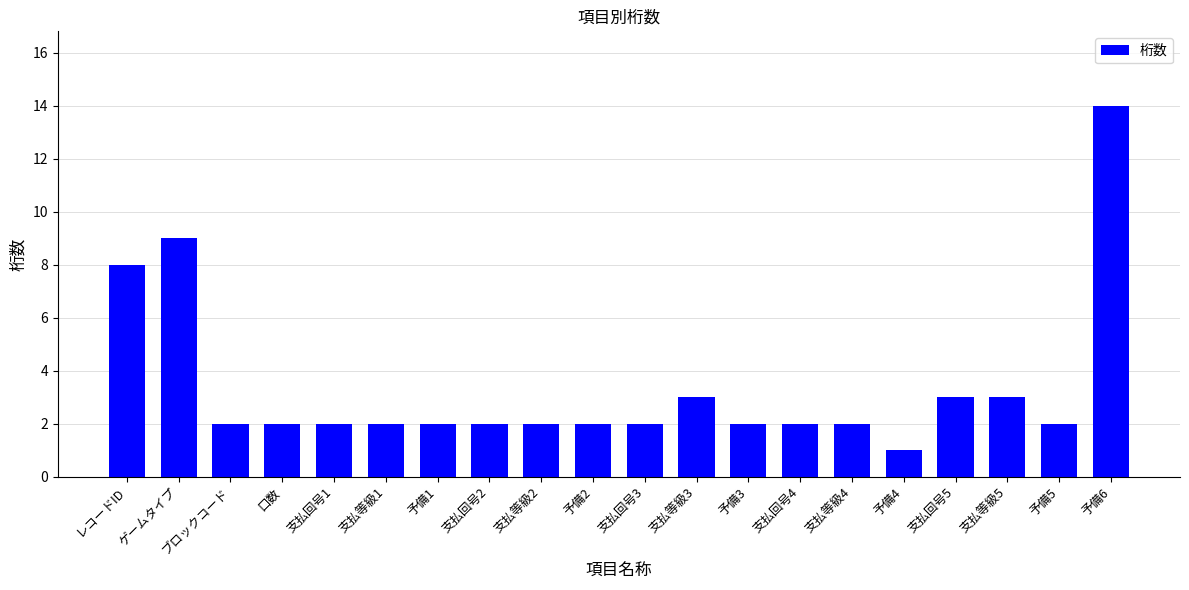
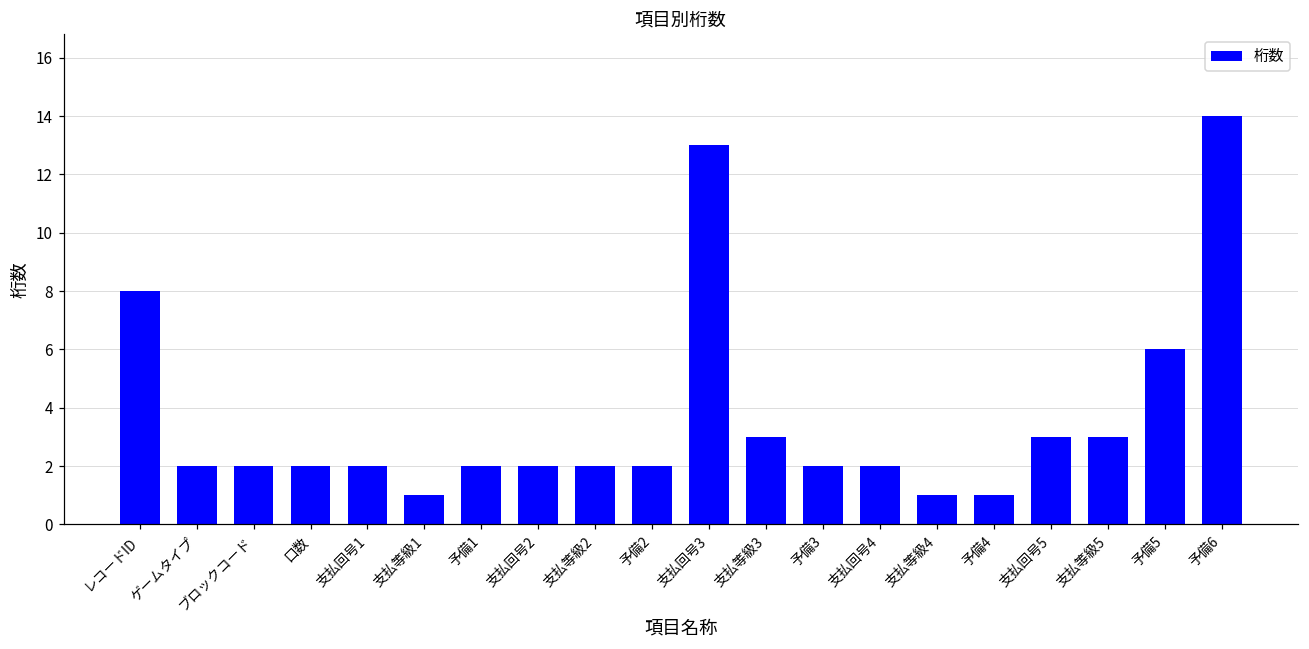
ゲームタイプ: 9 -> 2
支払等級1: 2 -> 1
支払回号3: 2 -> 13
支払等級4: 2 -> 1
予備5: 2 -> 6
